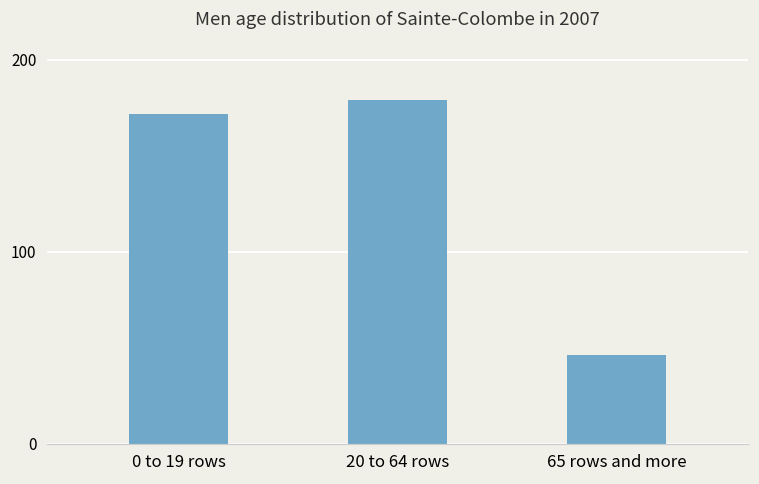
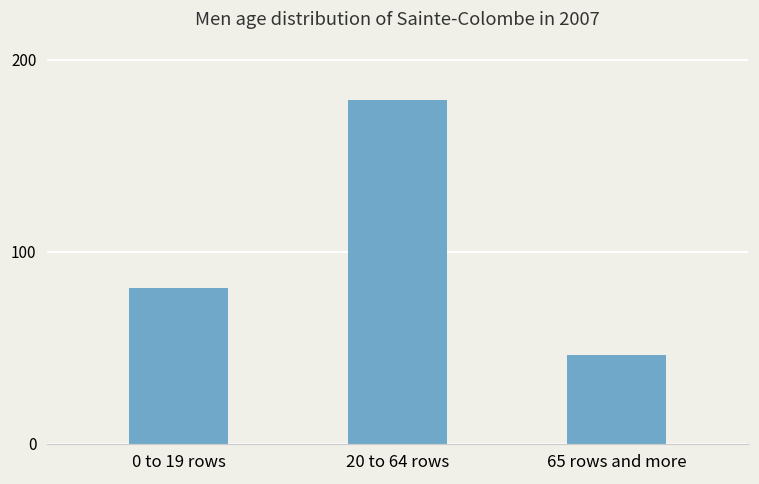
0 to 19 rows: 172 -> 81
